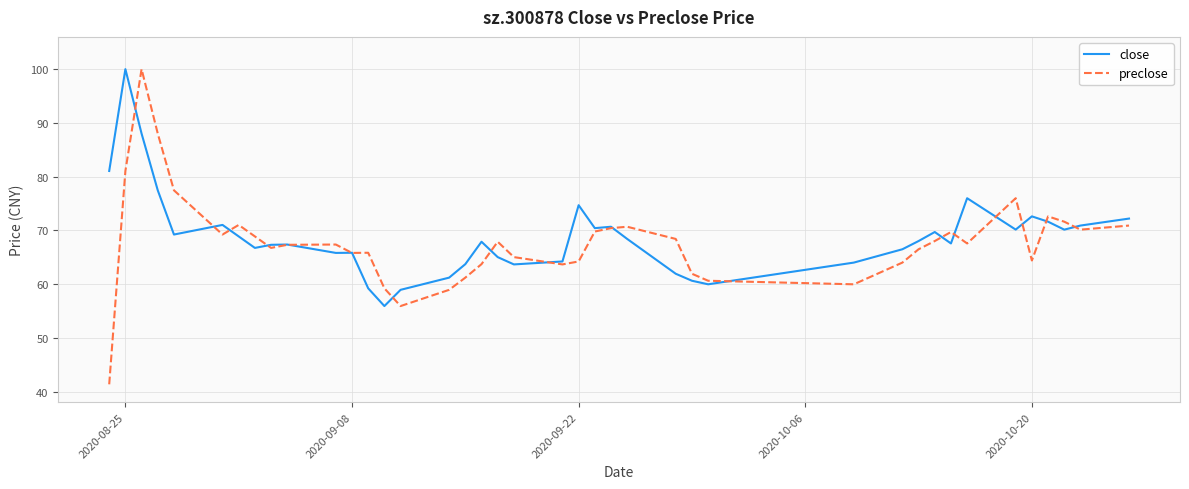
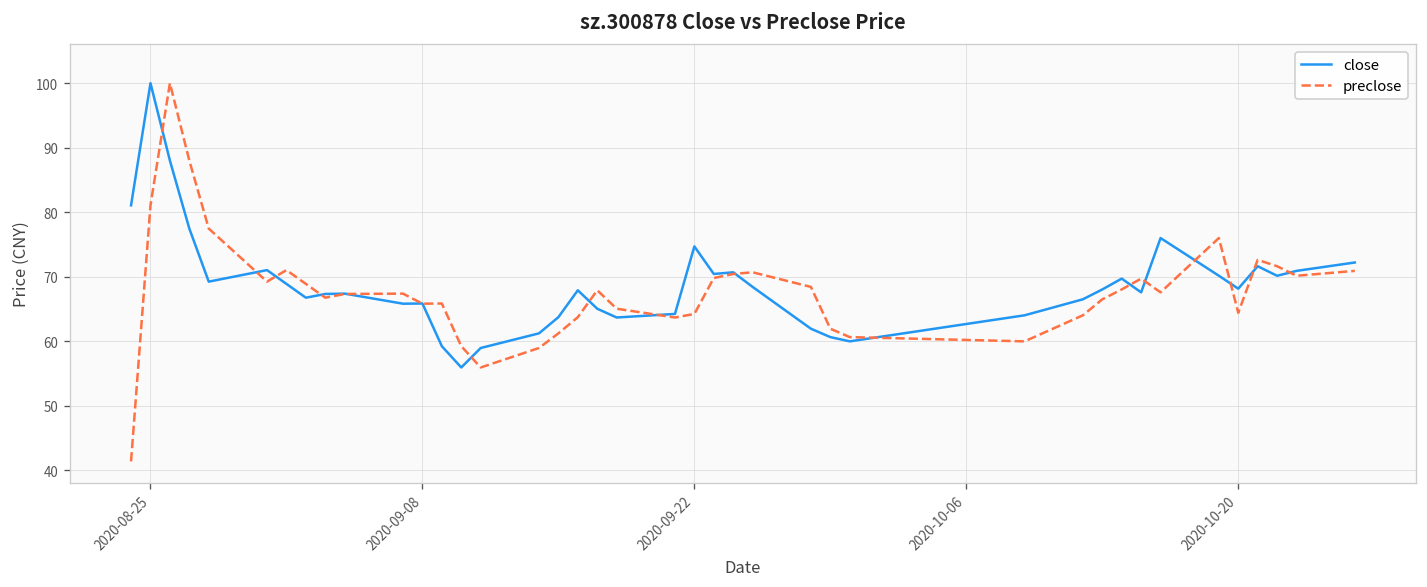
close, 2020-10-20: 73 -> 68
